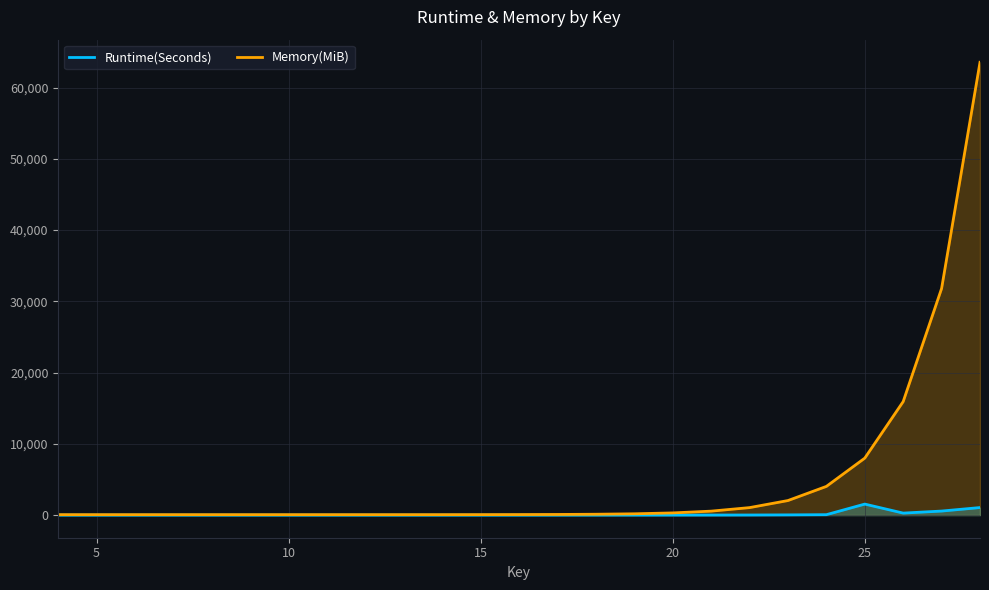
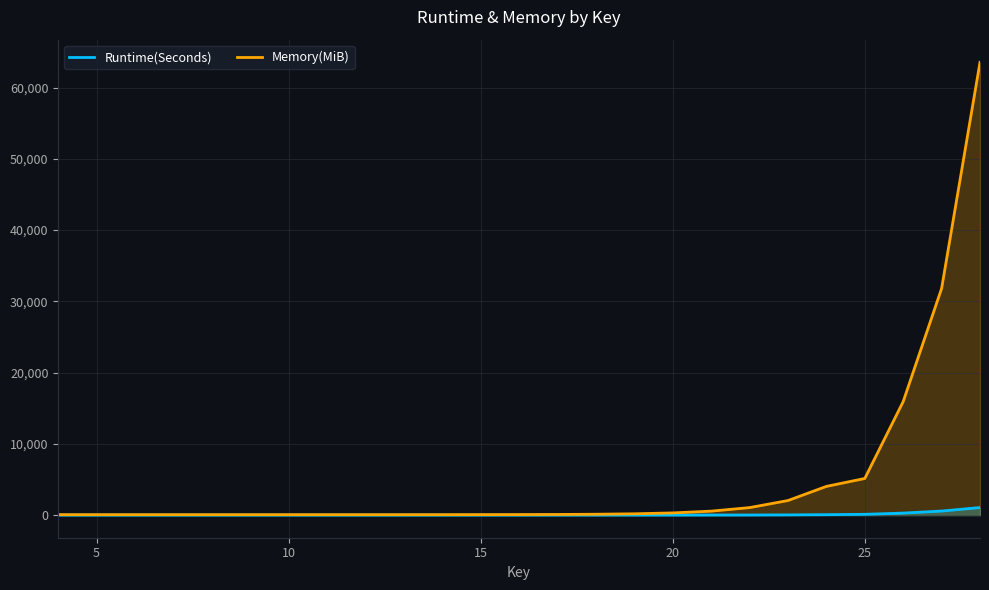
Runtime(Seconds), 25: 2,000 -> 0
Memory(MiB), 25: 8,000 -> 5,000
